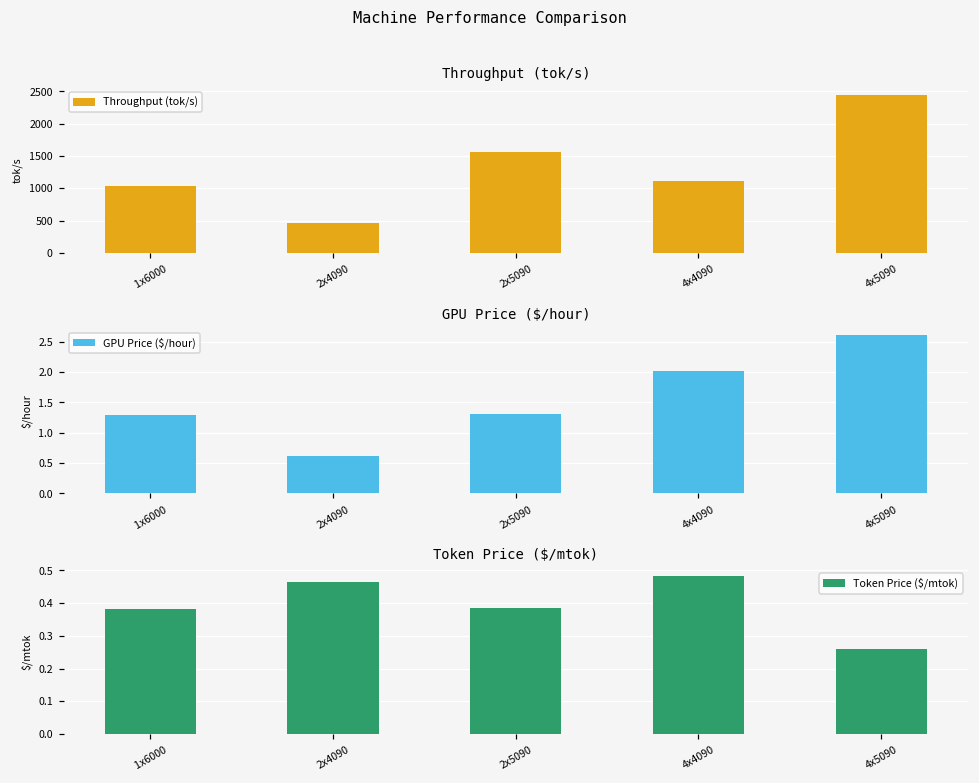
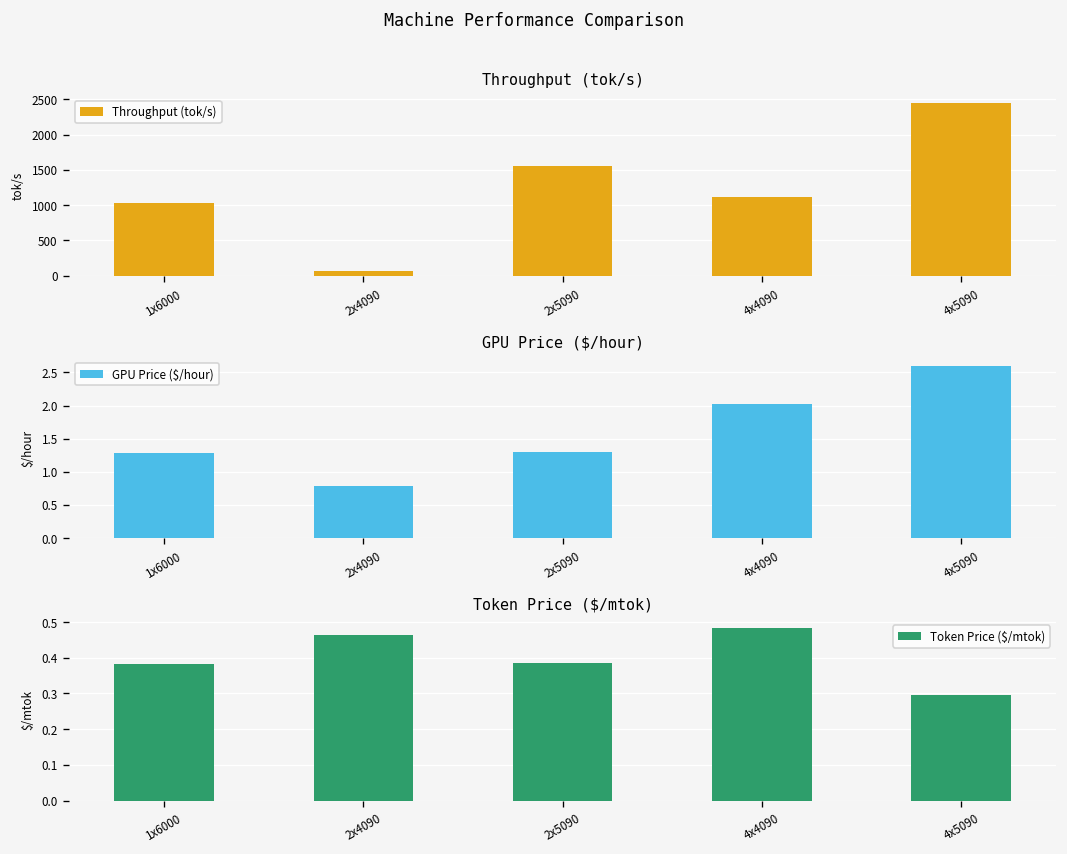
Throughput (tok/s), 2x4090: 500 -> 100
GPU Price ($/hour), 2x4090: 0.6 -> 0.8
Token Price ($/mtok), 4x5090: 0.26 -> 0.30
